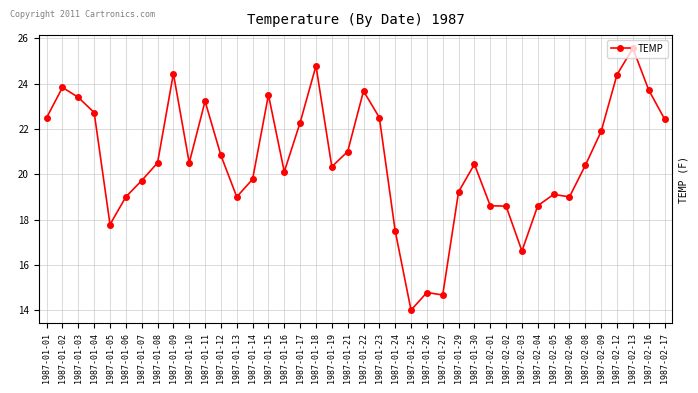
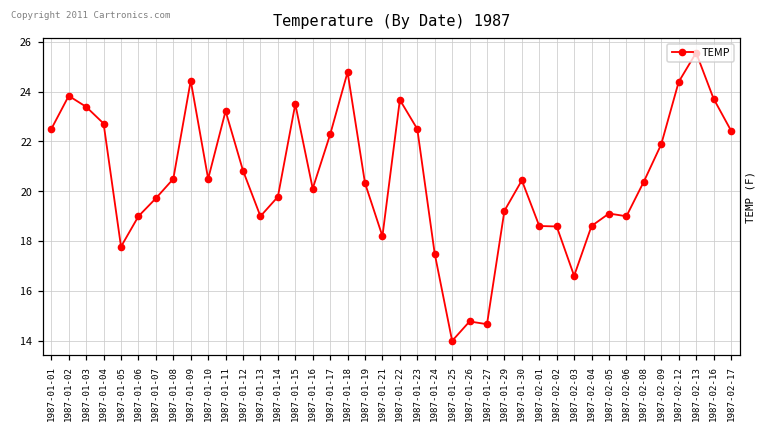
1987-01-21: 21.0 -> 18.2
